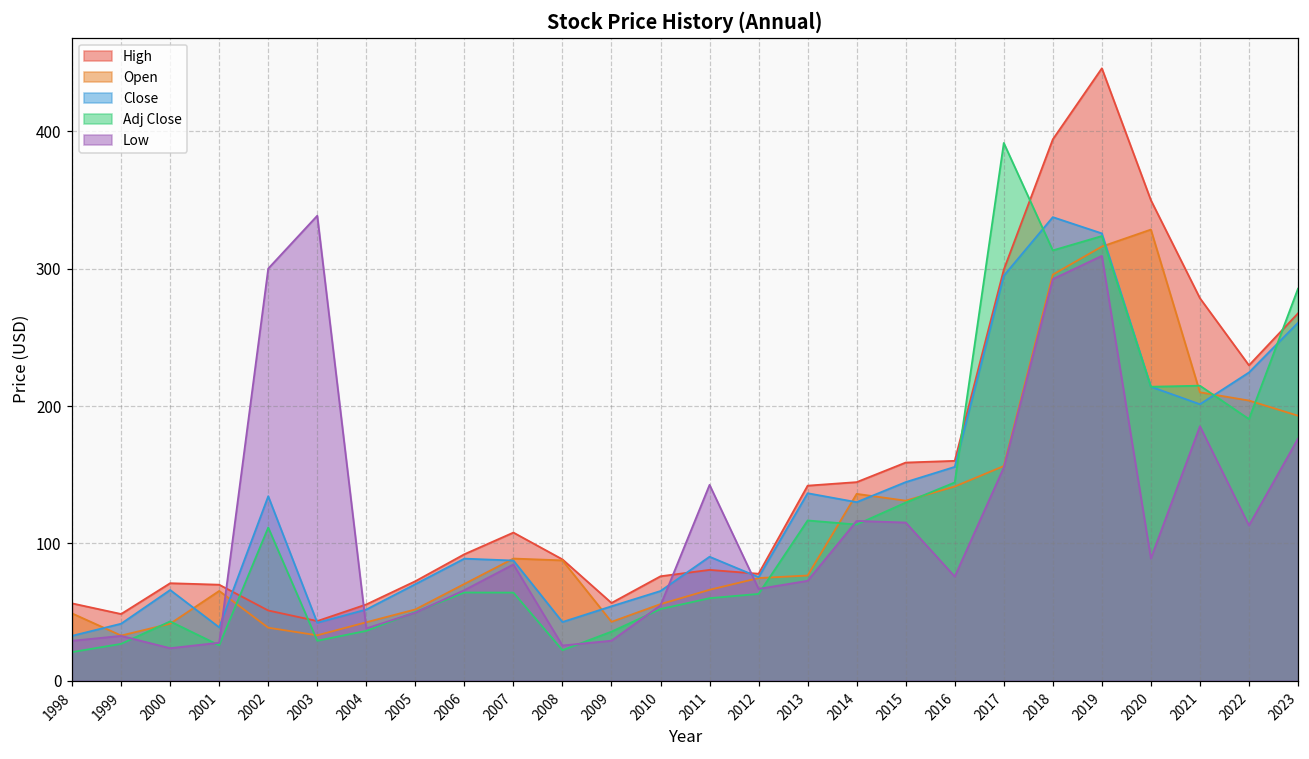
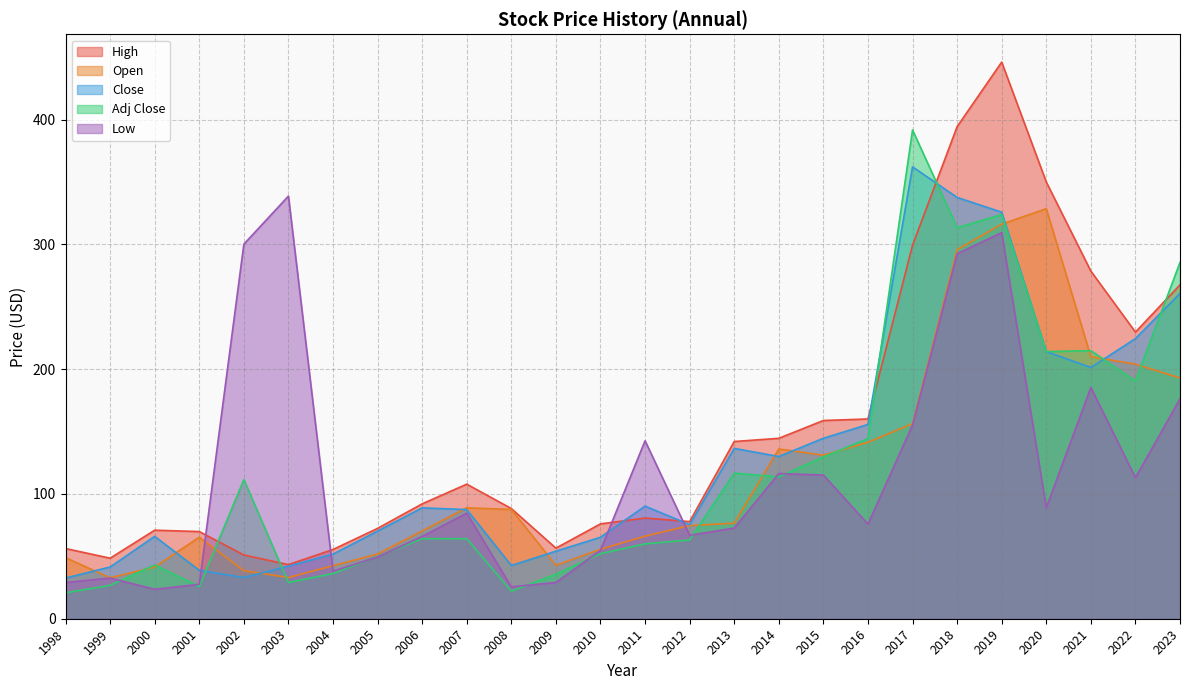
Close, 2002: 134 -> 33
Close, 2017: 295 -> 362
